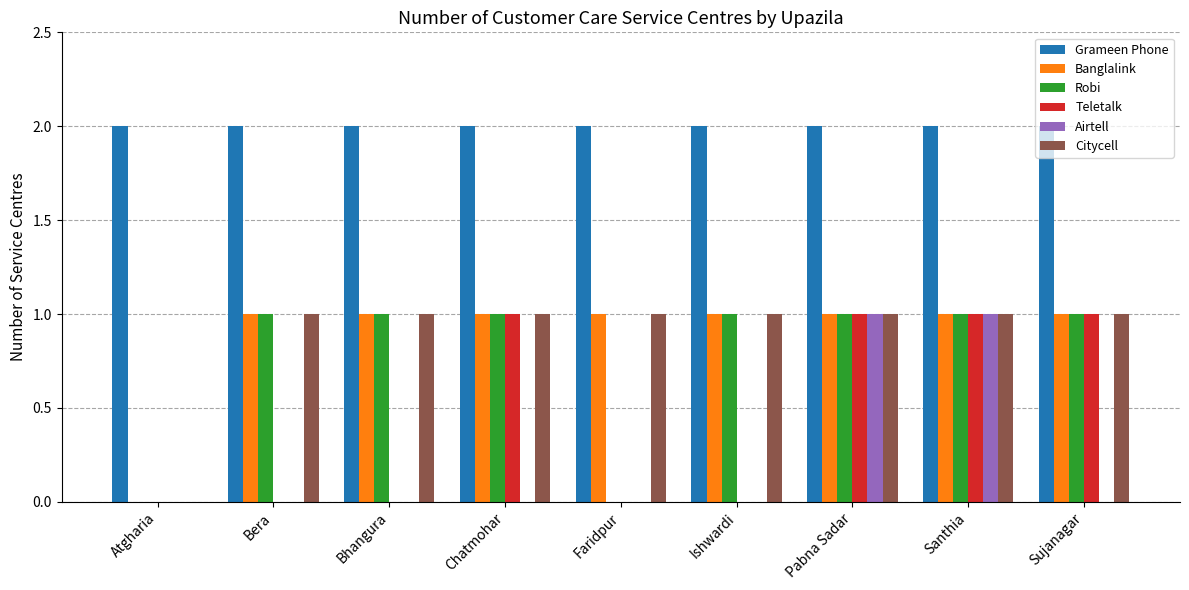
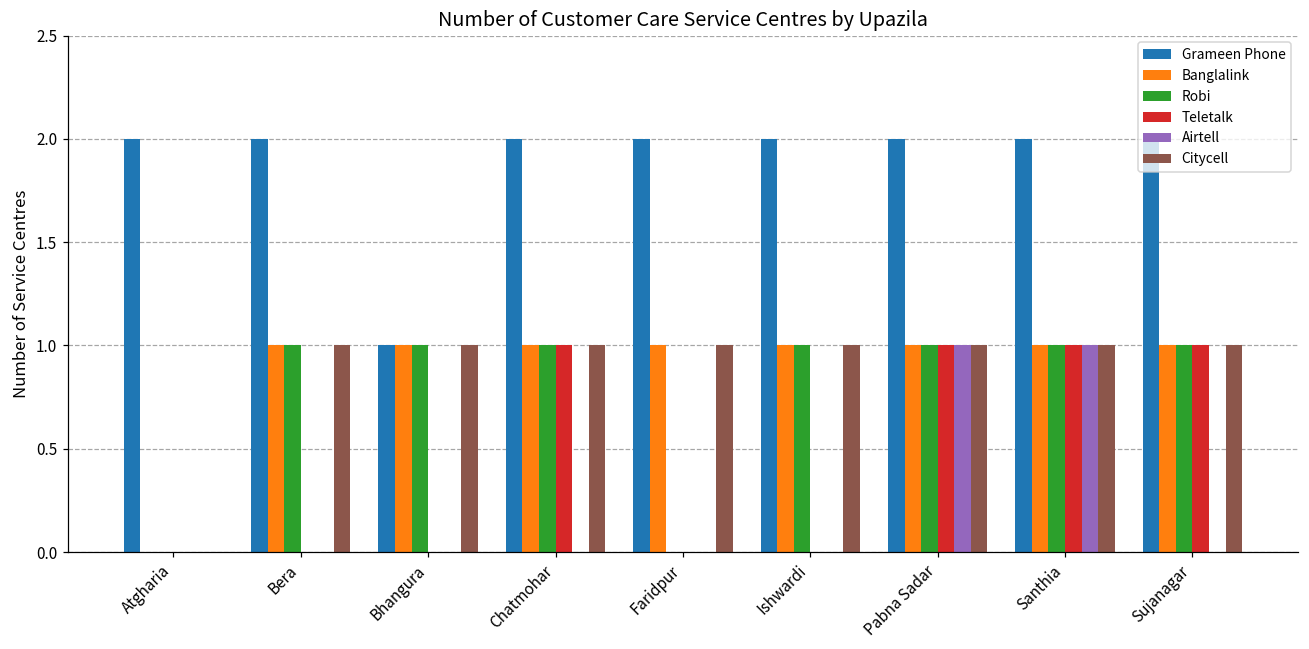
Grameen Phone, Bhangura: 2 -> 1
